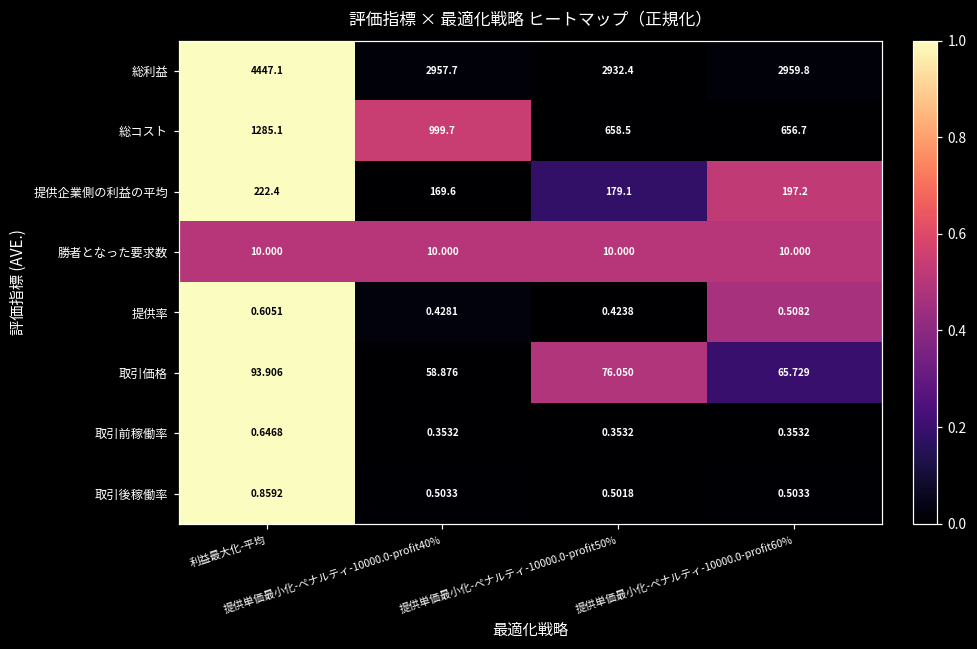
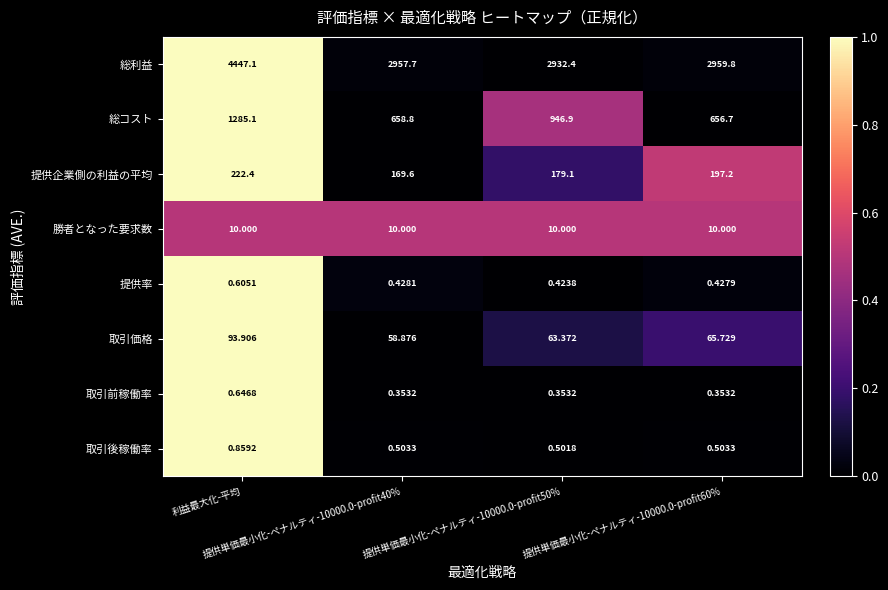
総コスト, 提供単価最小化-ペナルティ-10000.0-profit40%: 999.7 -> 658.8
総コスト, 提供単価最小化-ペナルティ-10000.0-profit50%: 658.5 -> 946.9
提供率, 提供単価最小化-ペナルティ-10000.0-profit60%: 0.5082 -> 0.4279
取引価格, 提供単価最小化-ペナルティ-10000.0-profit50%: 76.050 -> 63.372
